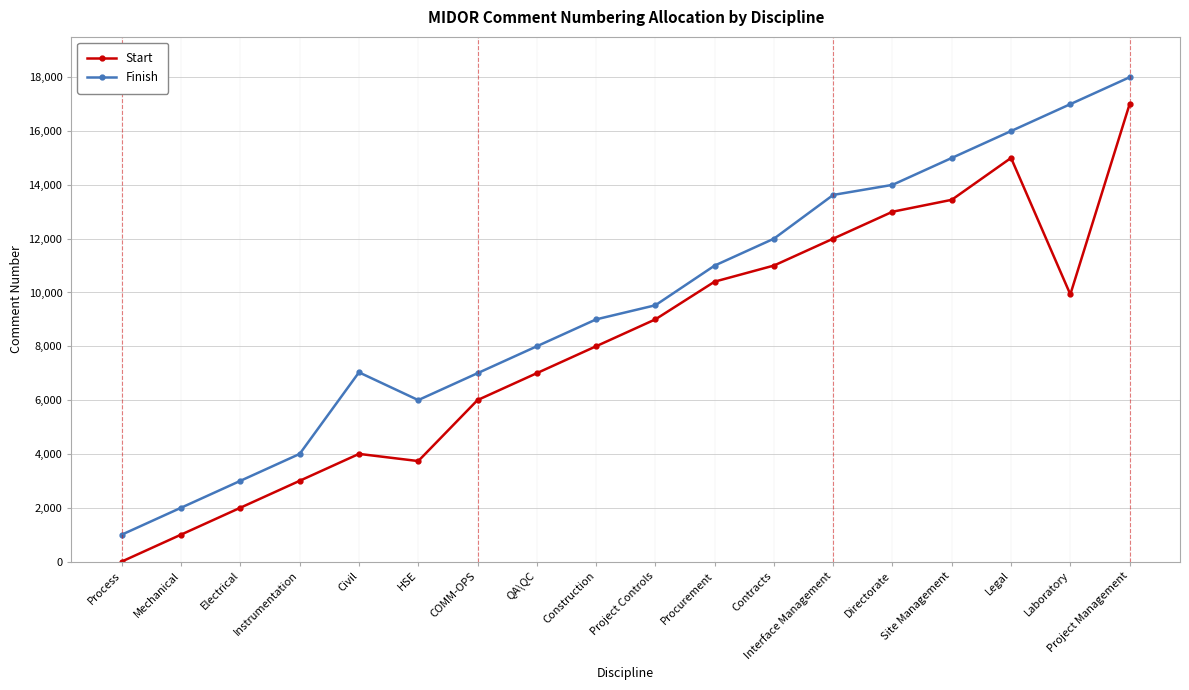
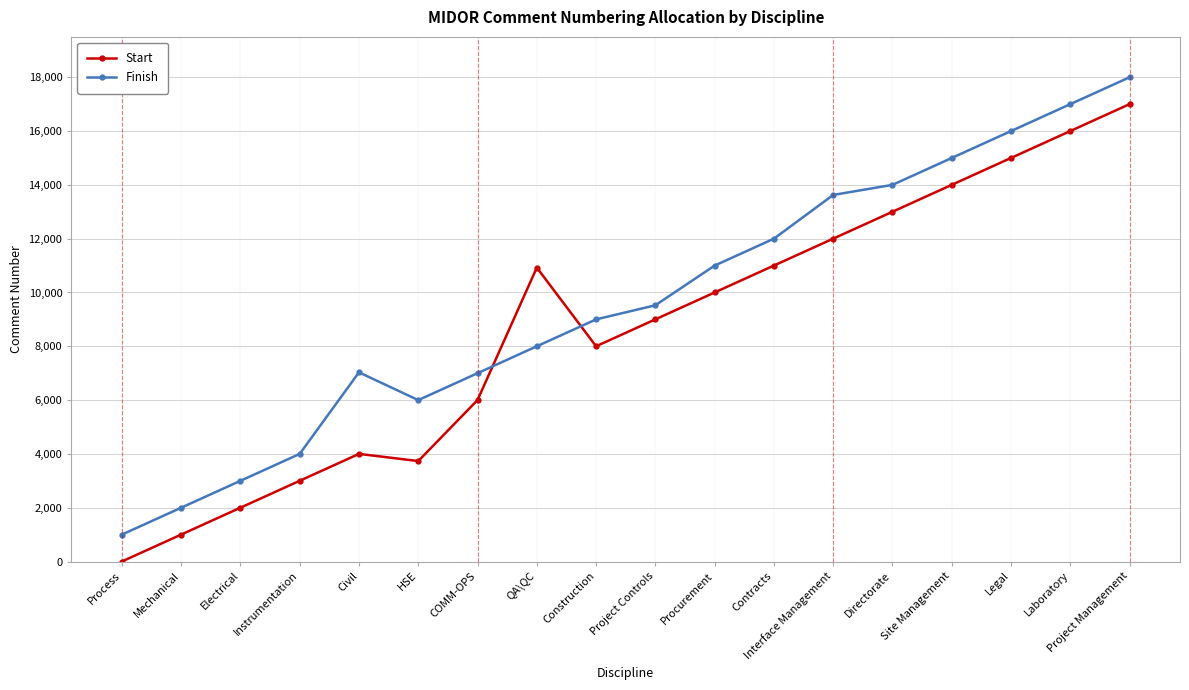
Start, QA\QC: 7,000 -> 10,900
Start, Procurement: 10,400 -> 10,000
Start, Site Management: 13,400 -> 14,000
Start, Laboratory: 9,900 -> 16,000
